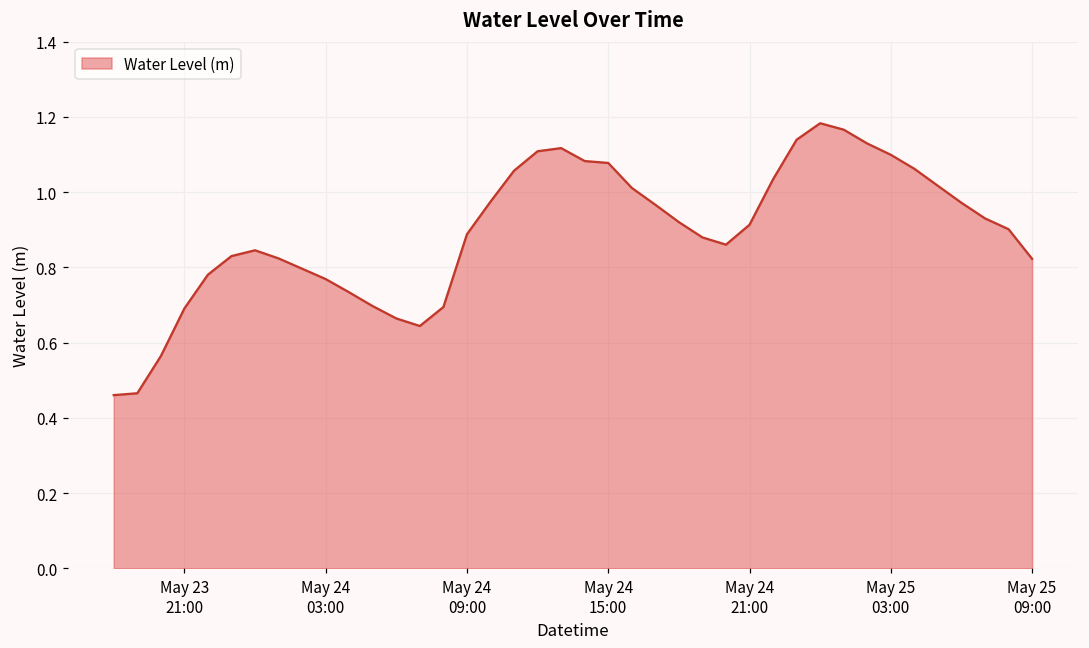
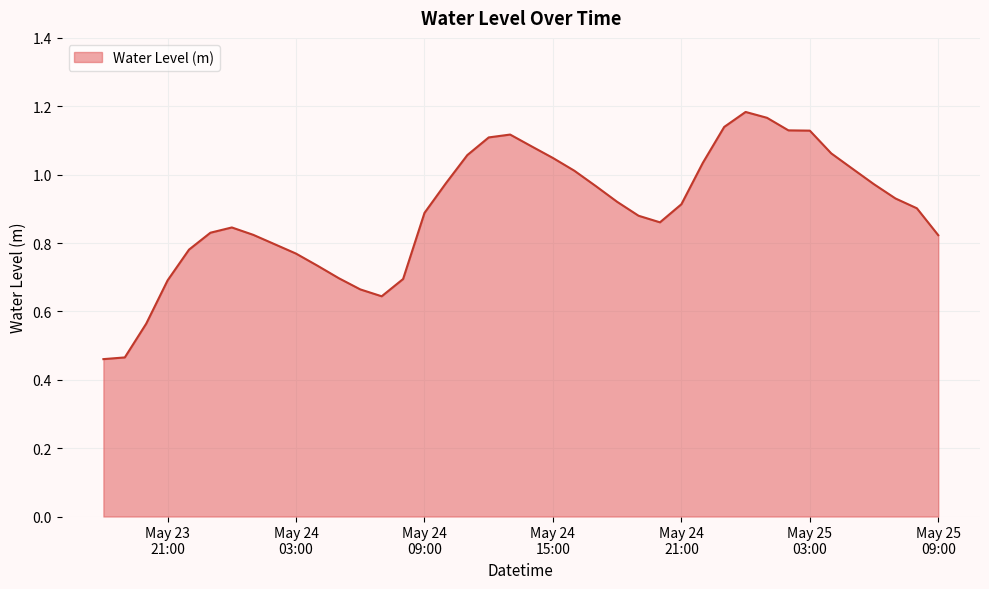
May 24 15:00: 1.08 -> 1.05
May 25 03:00: 1.10 -> 1.13
